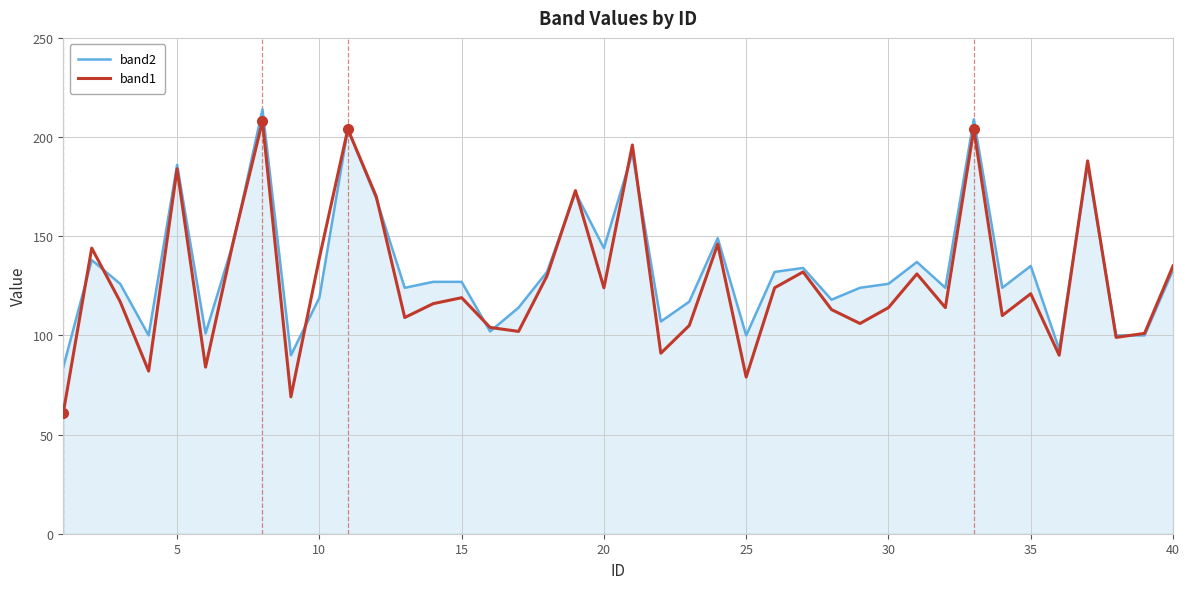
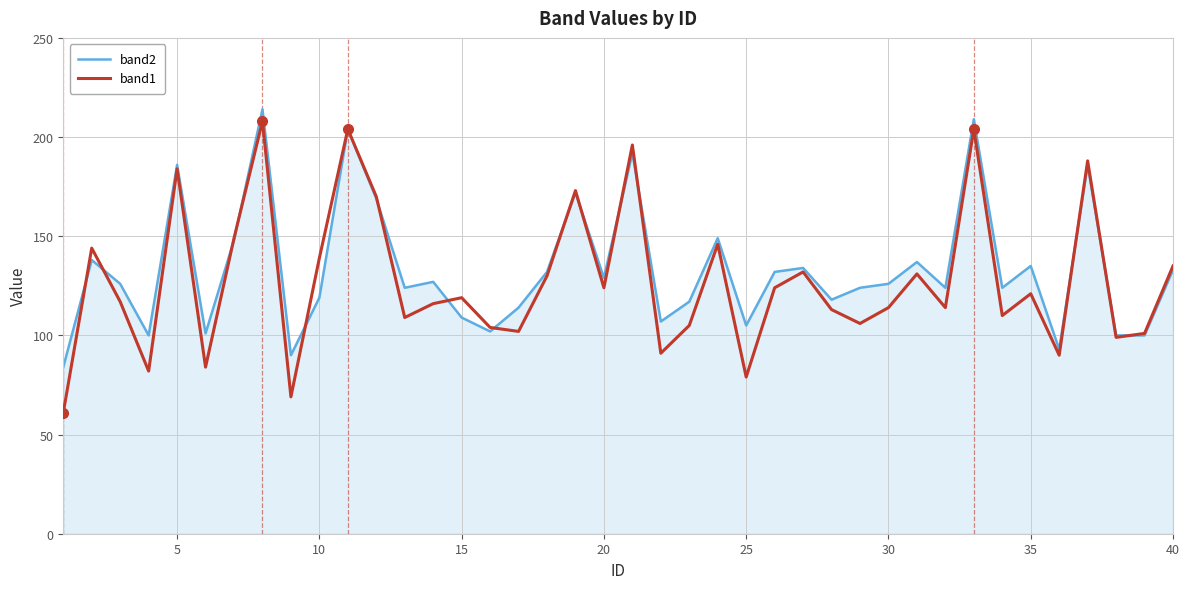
band2, 15: 127 -> 109
band2, 20: 144 -> 129
band2, 25: 100 -> 105
